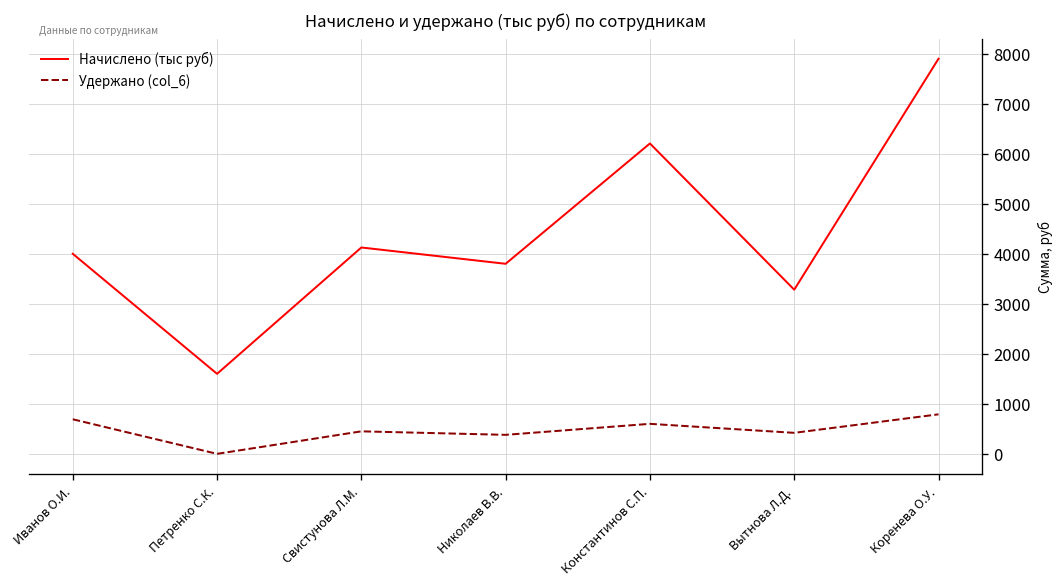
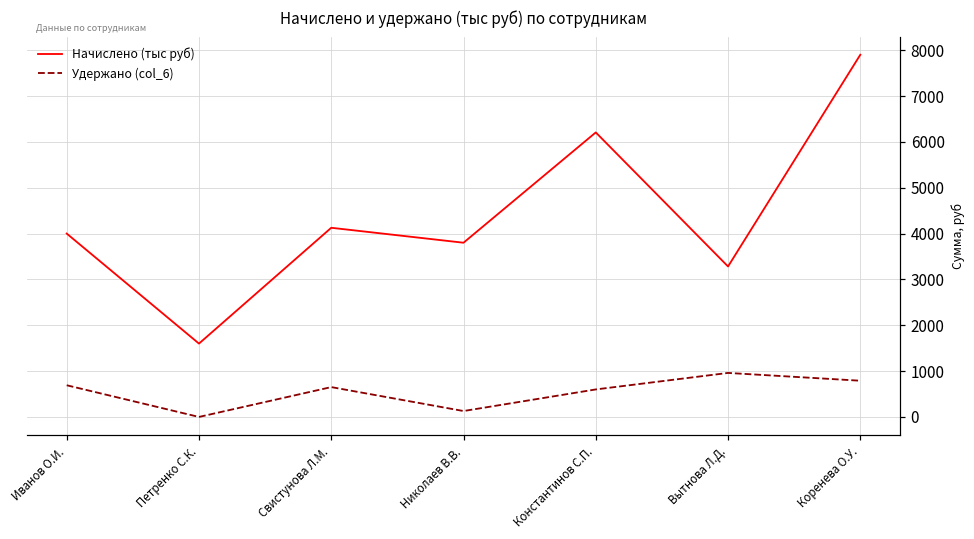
Удержано (col_6), Свистунова Л.М.: 500 -> 700
Удержано (col_6), Николаев В.В.: 400 -> 100
Удержано (col_6), Вытнова Л.Д.: 400 -> 1000
